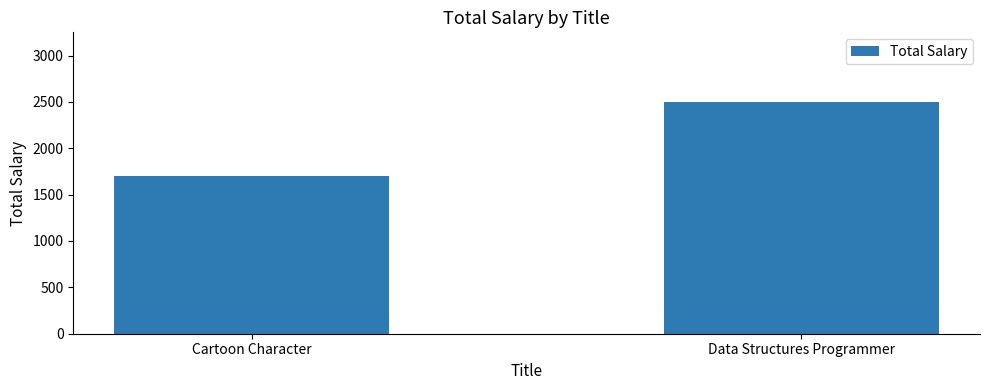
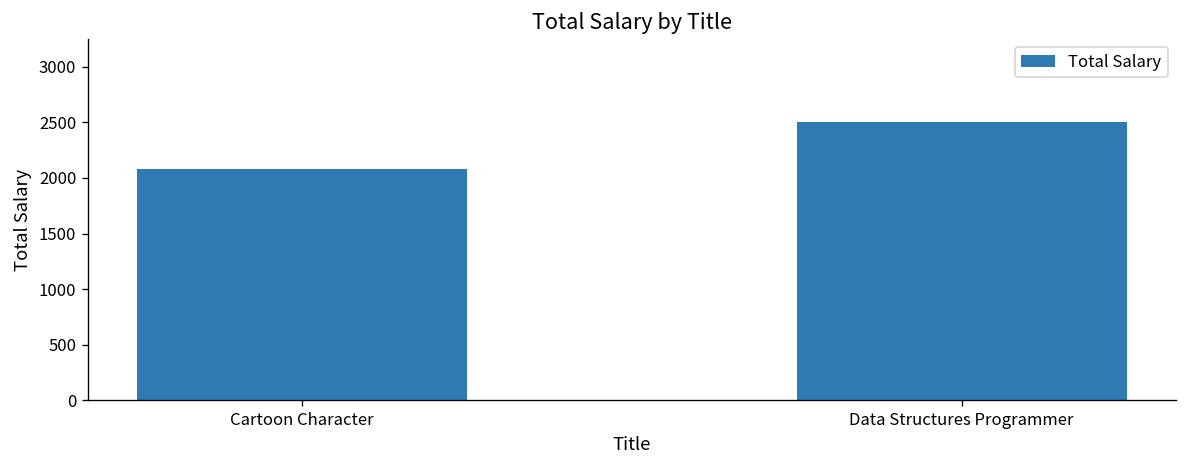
Cartoon Character: 1700 -> 2100
